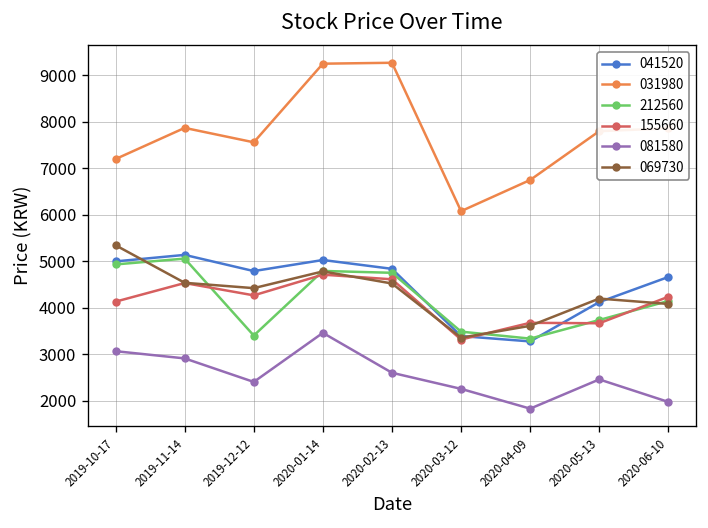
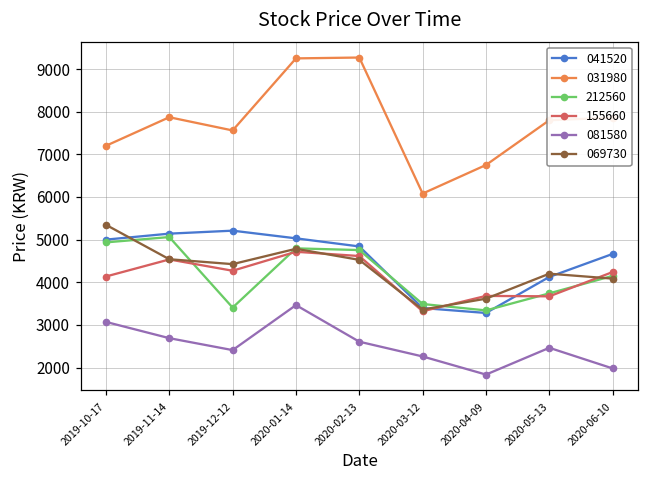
081580, 2019-11-14: 2900 -> 2700
041520, 2019-12-12: 4800 -> 5200
